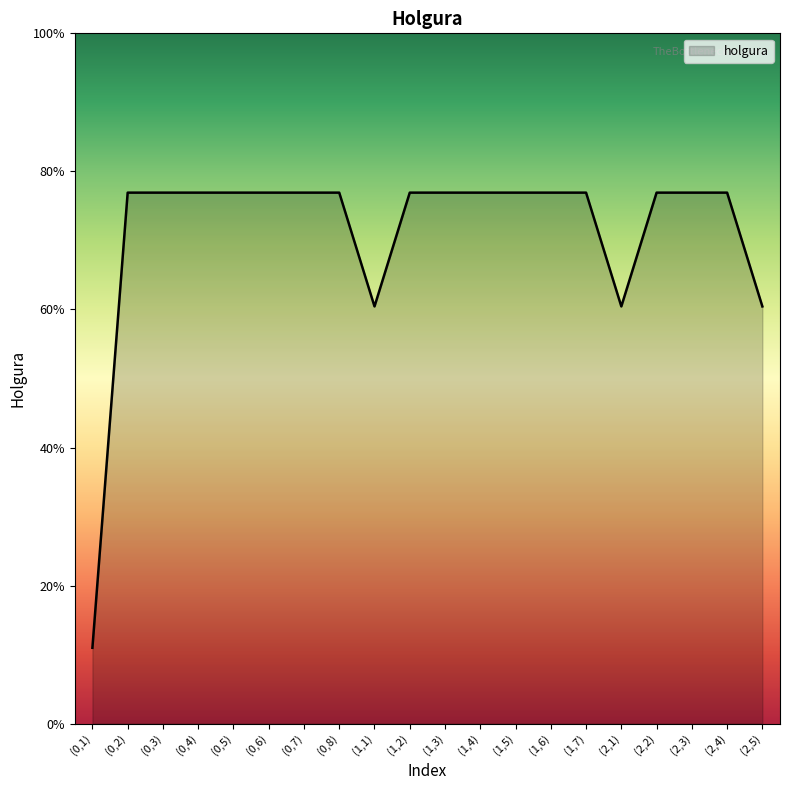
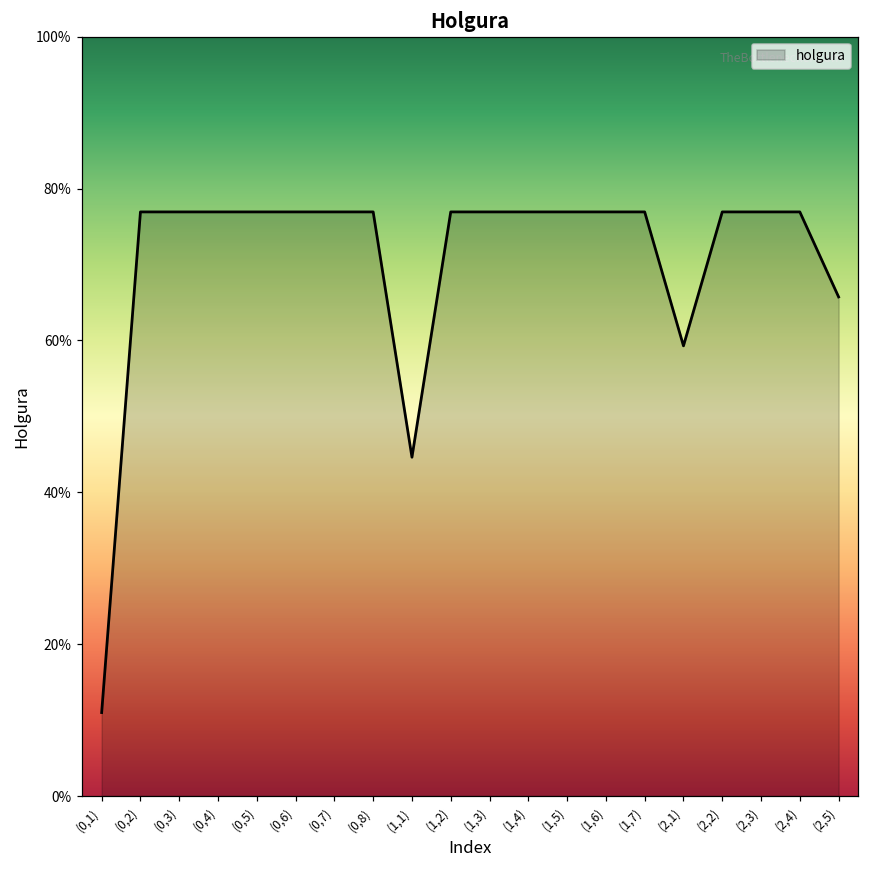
(1,1): 60% -> 45%
(2,1): 60% -> 59%
(2,5): 60% -> 66%
